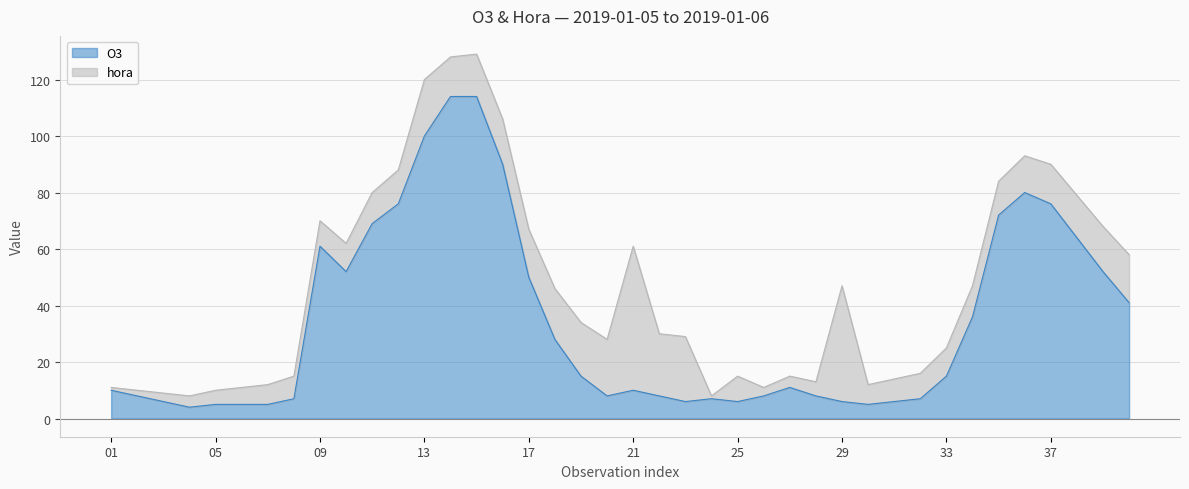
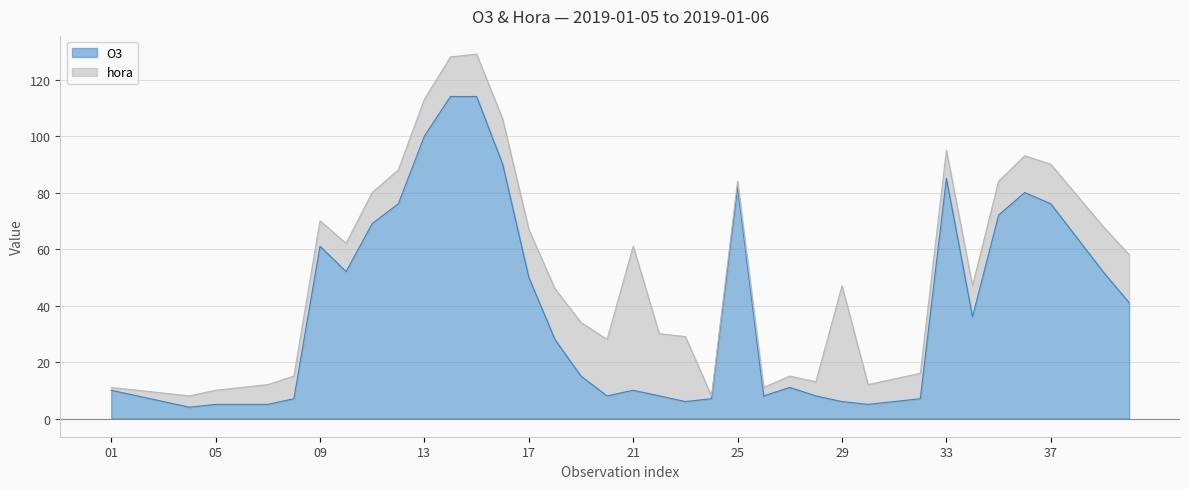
hora, 13: 20 -> 13
O3, 25: 6 -> 82
hora, 25: 9 -> 2
O3, 33: 15 -> 85
